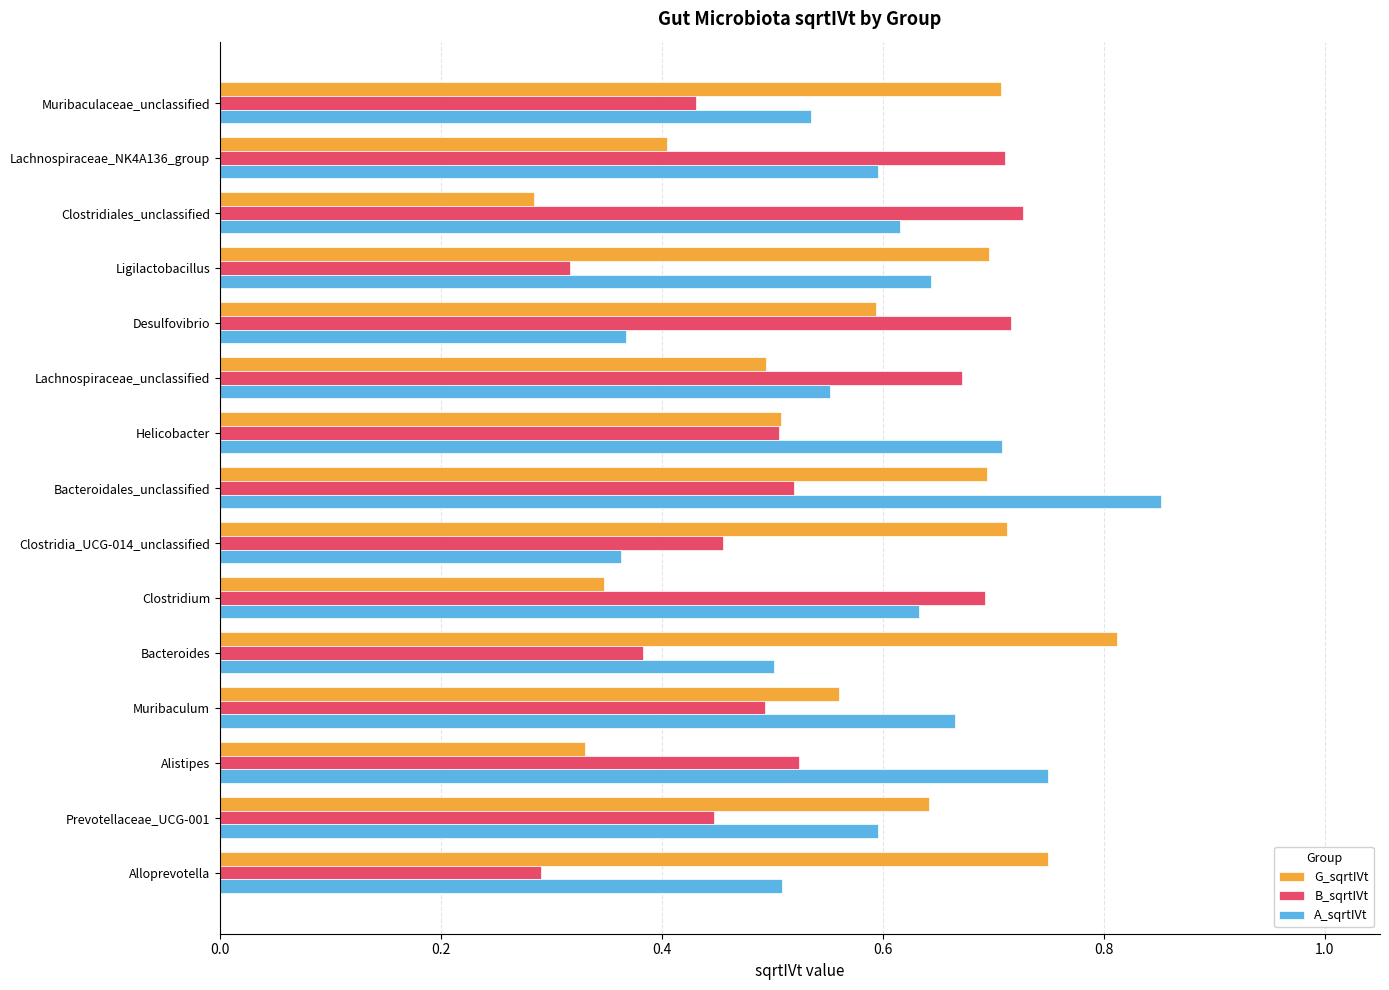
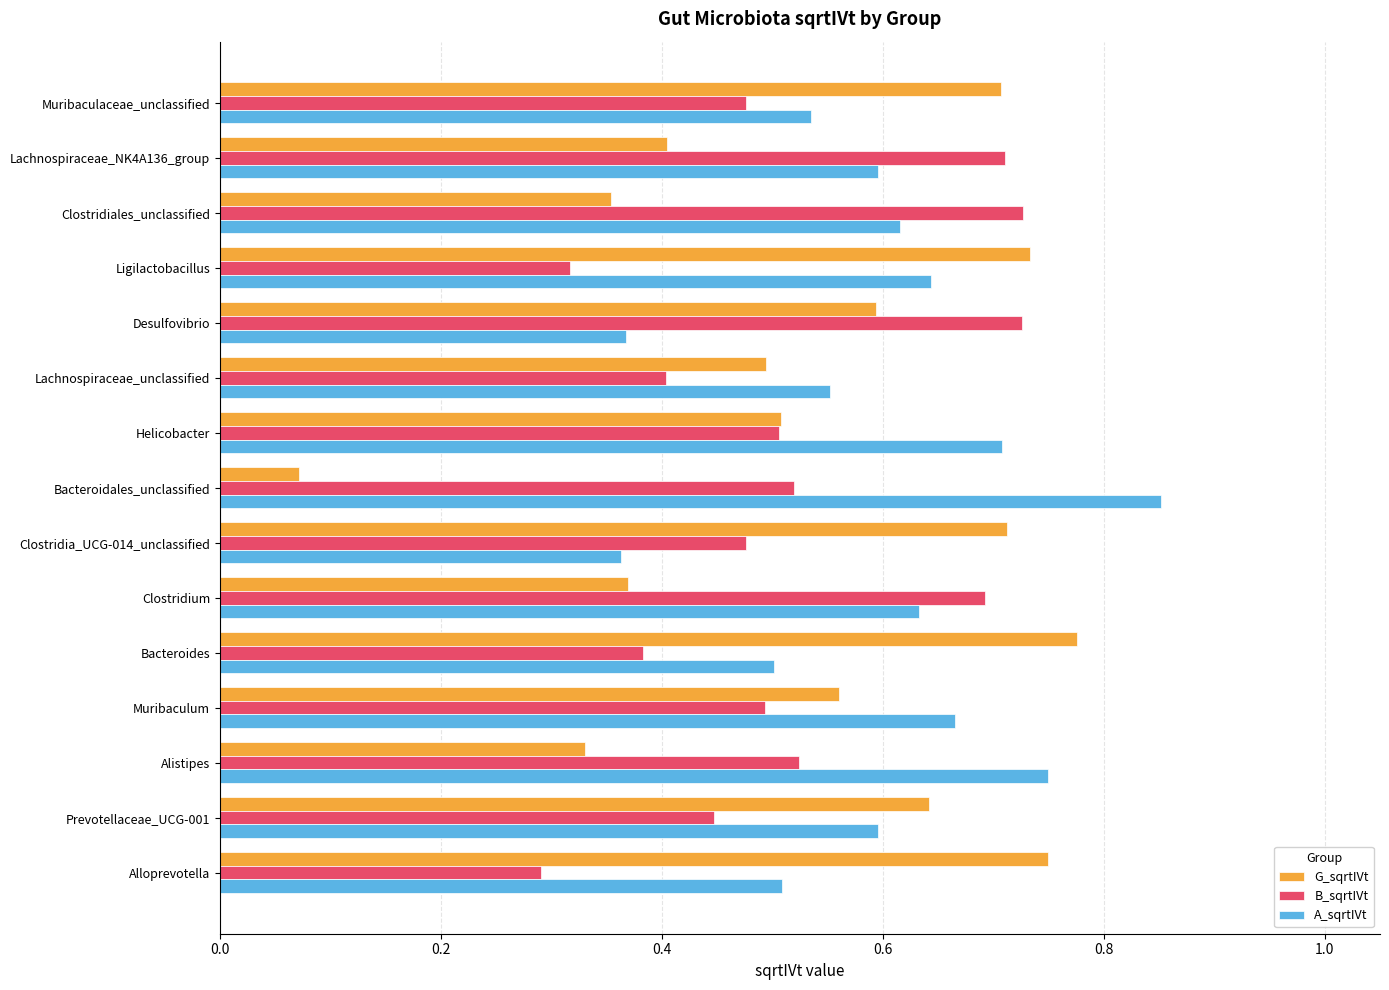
B_sqrtIVt, Muribaculaceae_unclassified: 0.431 -> 0.476
G_sqrtIVt, Clostridiales_unclassified: 0.284 -> 0.354
G_sqrtIVt, Ligilactobacillus: 0.696 -> 0.733
B_sqrtIVt, Desulfovibrio: 0.716 -> 0.726
B_sqrtIVt, Lachnospiraceae_unclassified: 0.671 -> 0.404
G_sqrtIVt, Bacteroidales_unclassified: 0.694 -> 0.071
B_sqrtIVt, Clostridia_UCG-014_unclassified: 0.455 -> 0.476
G_sqrtIVt, Clostridium: 0.347 -> 0.369
G_sqrtIVt, Bacteroides: 0.812 -> 0.776
